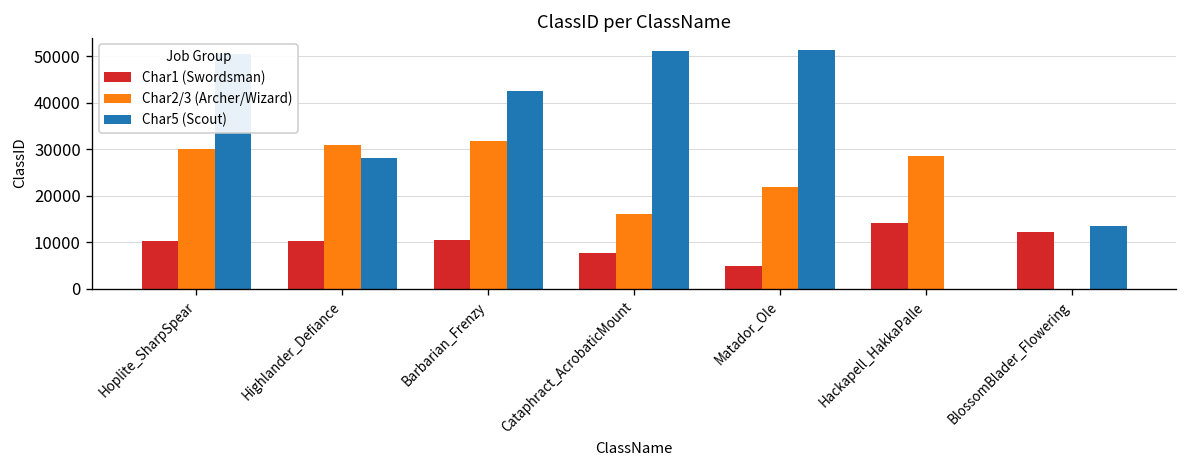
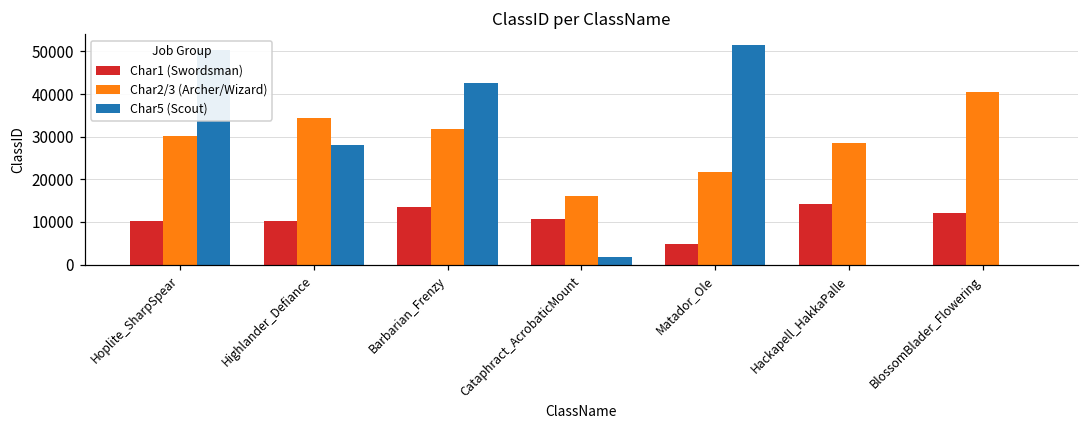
Char2/3 (Archer/Wizard), Highlander_Defiance: 31000 -> 34000
Char1 (Swordsman), Barbarian_Frenzy: 10000 -> 14000
Char1 (Swordsman), Cataphract_AcrobaticMount: 8000 -> 11000
Char5 (Scout), Cataphract_AcrobaticMount: 51000 -> 2000
Char2/3 (Archer/Wizard), BlossomBlader_Flowering: 0 -> 40000
Char5 (Scout), BlossomBlader_Flowering: 13000 -> 0
